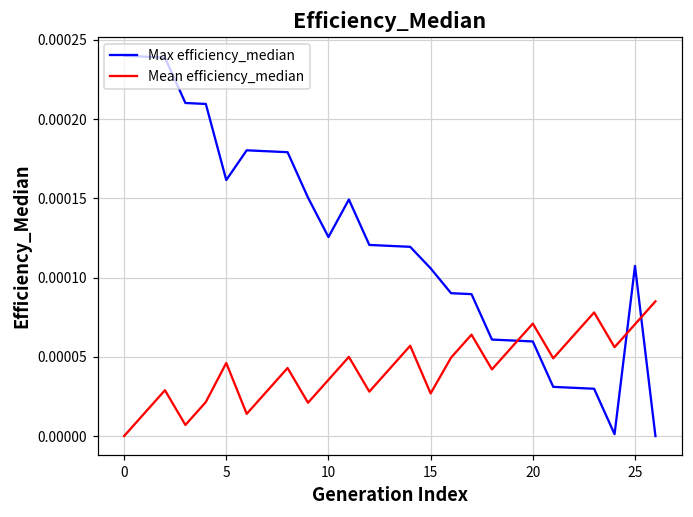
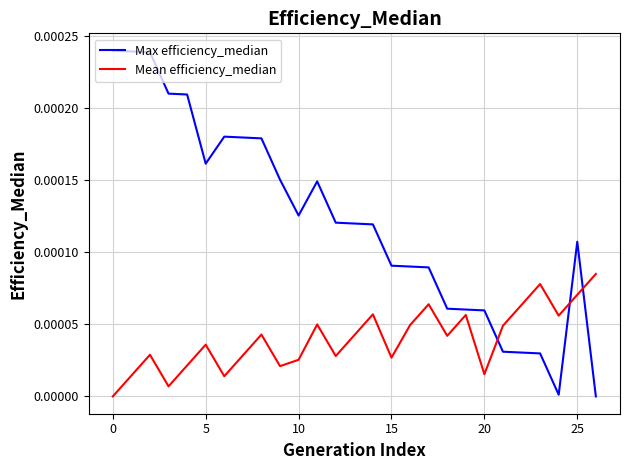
Mean efficiency_median, 5: 0.000046 -> 0.000036
Mean efficiency_median, 10: 0.000035 -> 0.000025
Max efficiency_median, 15: 0.000106 -> 0.000091
Mean efficiency_median, 20: 0.000071 -> 0.000015
